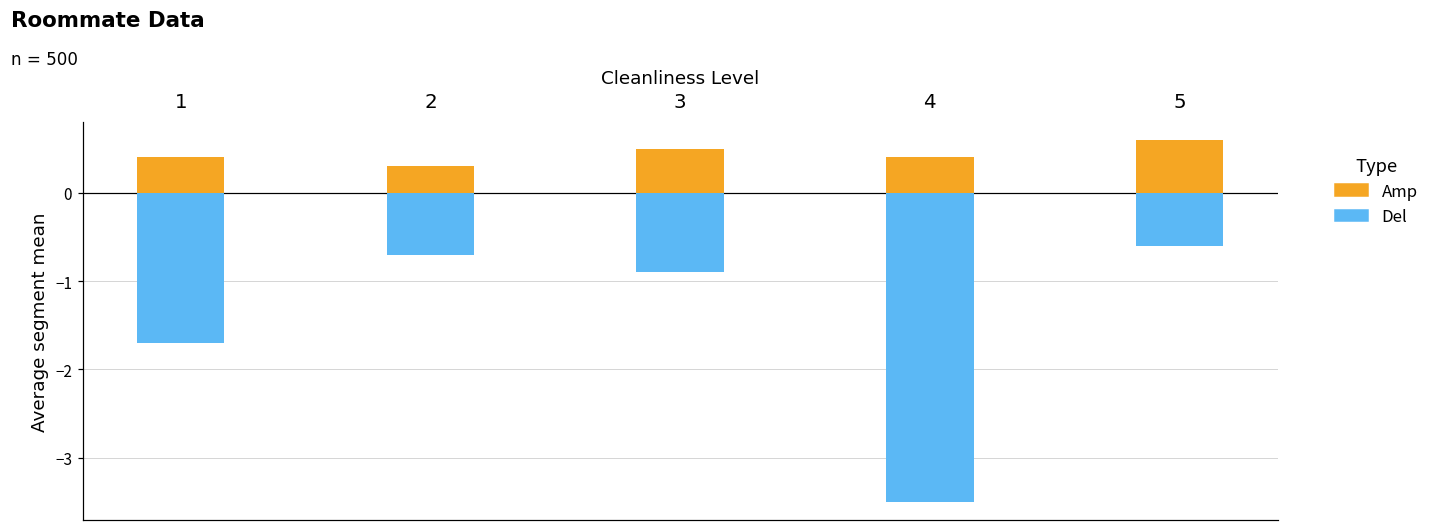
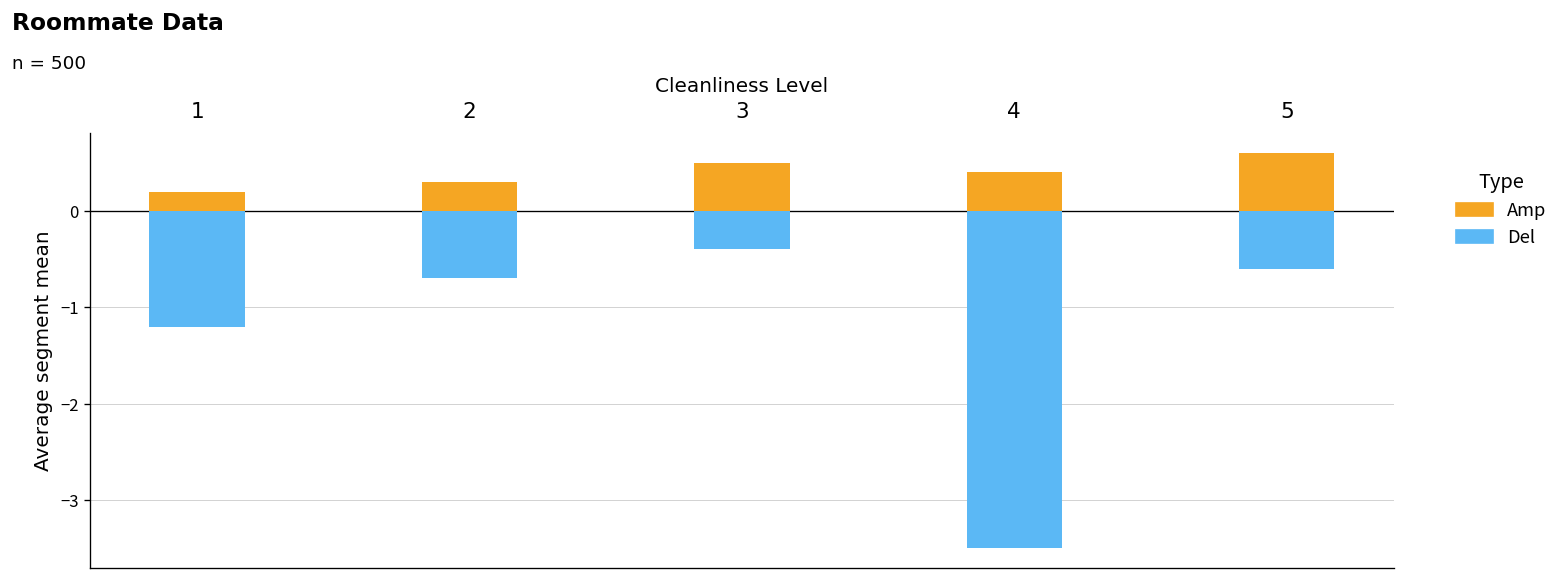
Amp, 1: 0.4 -> 0.2
Del, 1: -1.7 -> -1.2
Del, 3: -0.9 -> -0.4
